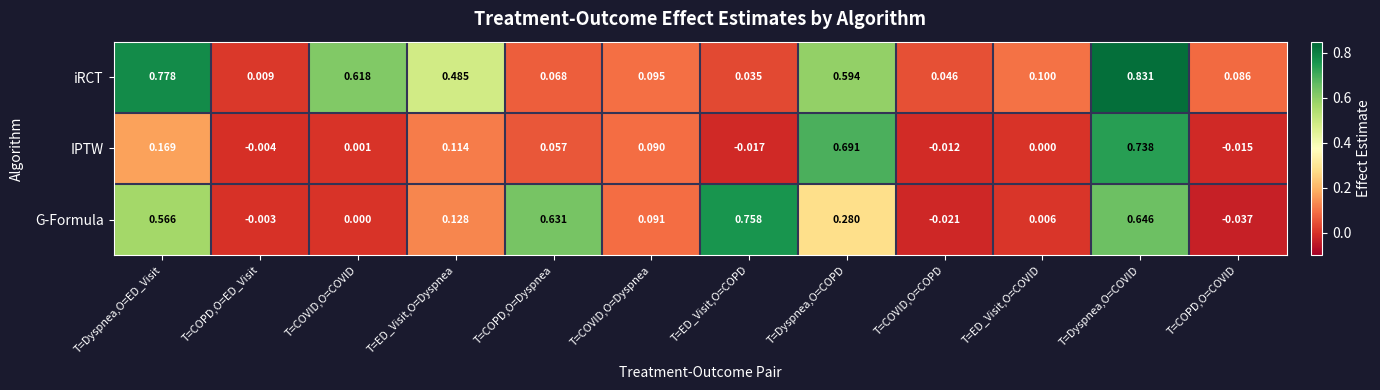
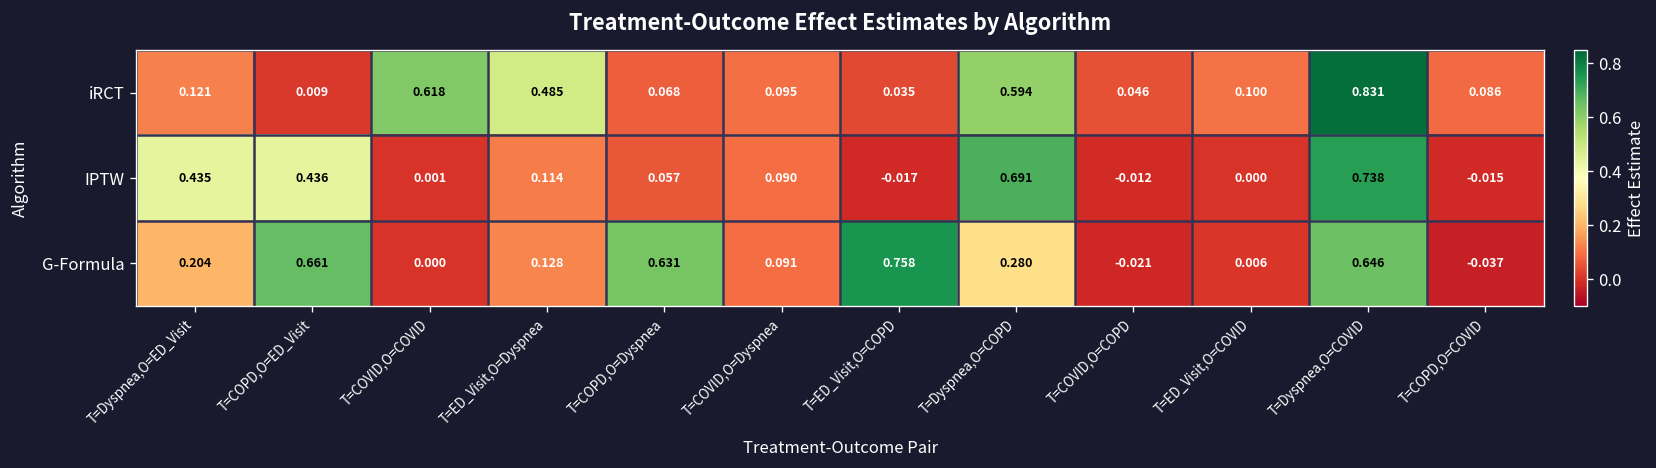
iRCT, T=Dyspnea,O=ED_Visit: 0.778 -> 0.121
IPTW, T=Dyspnea,O=ED_Visit: 0.169 -> 0.435
IPTW, T=COPD,O=ED_Visit: -0.004 -> 0.436
G-Formula, T=Dyspnea,O=ED_Visit: 0.566 -> 0.204
G-Formula, T=COPD,O=ED_Visit: -0.003 -> 0.661
